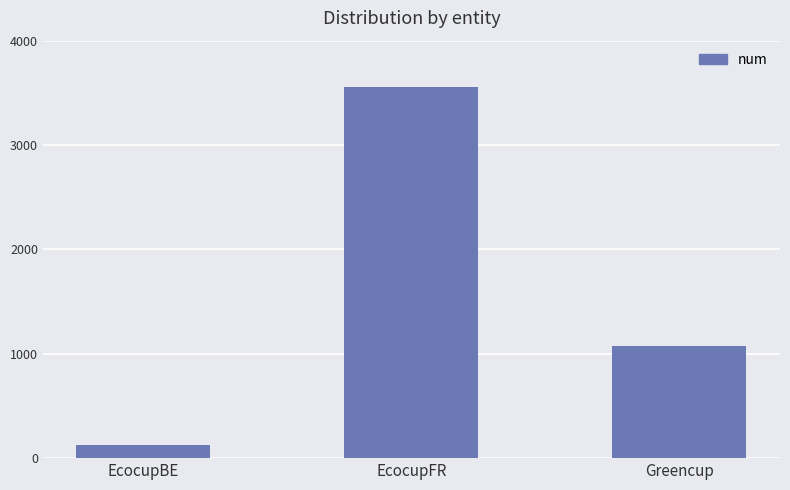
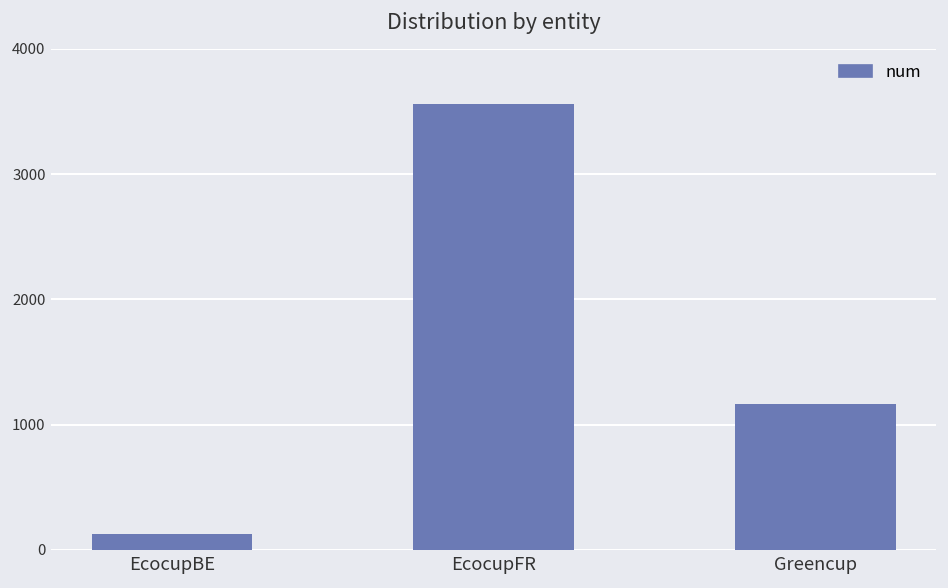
Greencup: 1080 -> 1170
